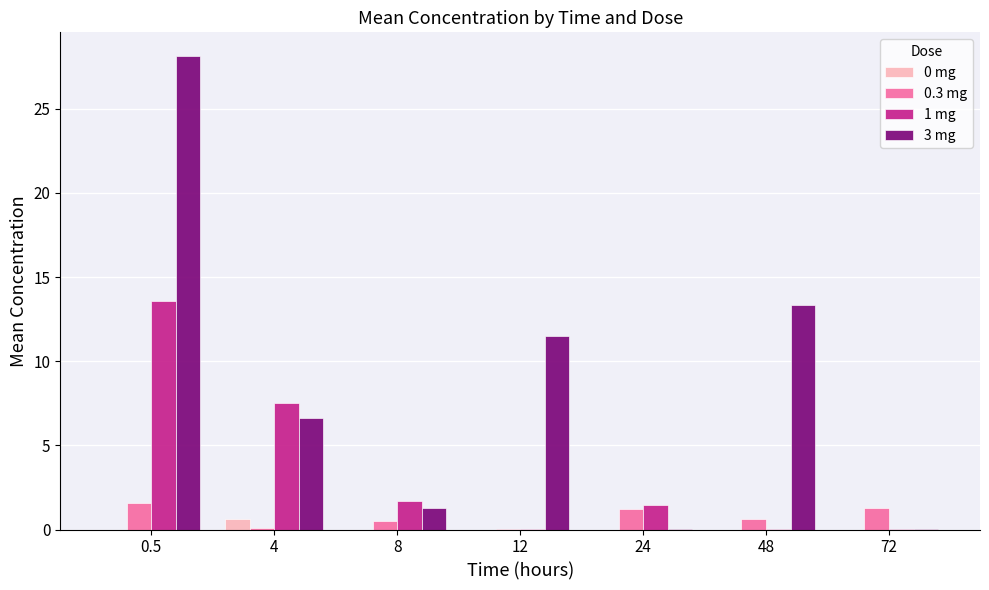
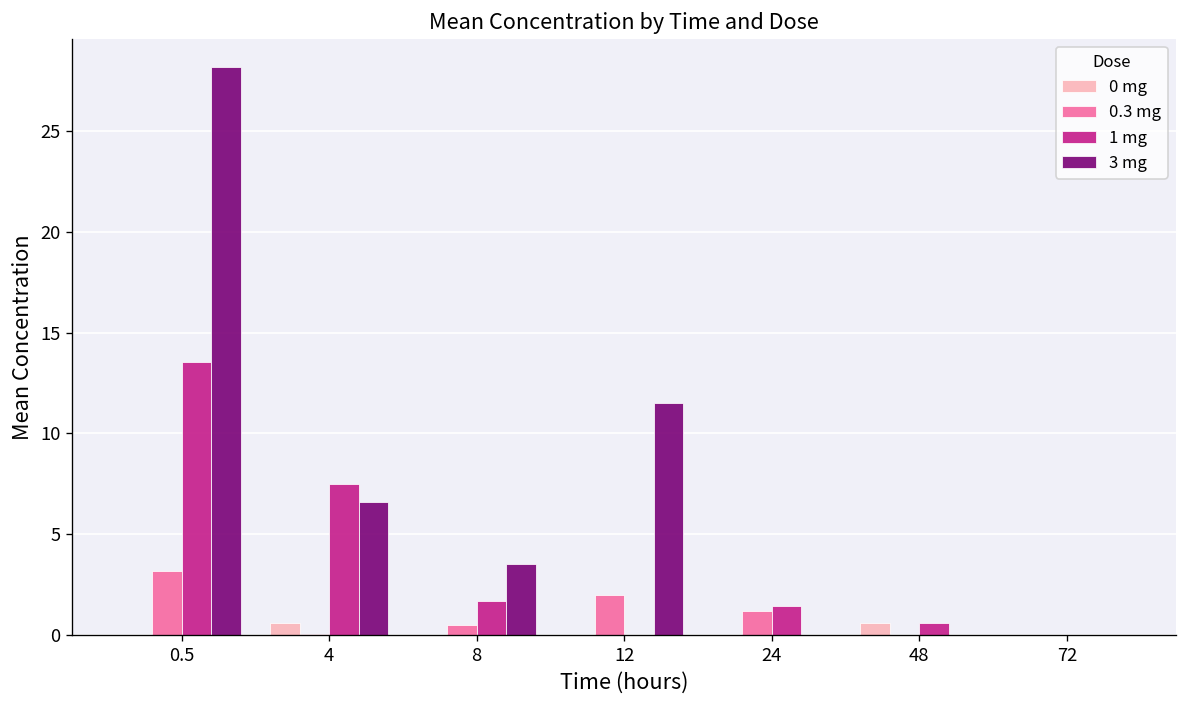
0.3 mg, 0.5: 1.6 -> 3.2
3 mg, 8: 1.3 -> 3.6
0.3 mg, 12: 0.0 -> 2.0
0 mg, 48: 0.0 -> 0.6
0.3 mg, 48: 0.6 -> 0.0
1 mg, 48: 0.0 -> 0.6
3 mg, 48: 13.4 -> 0.0
0.3 mg, 72: 1.3 -> 0.0
